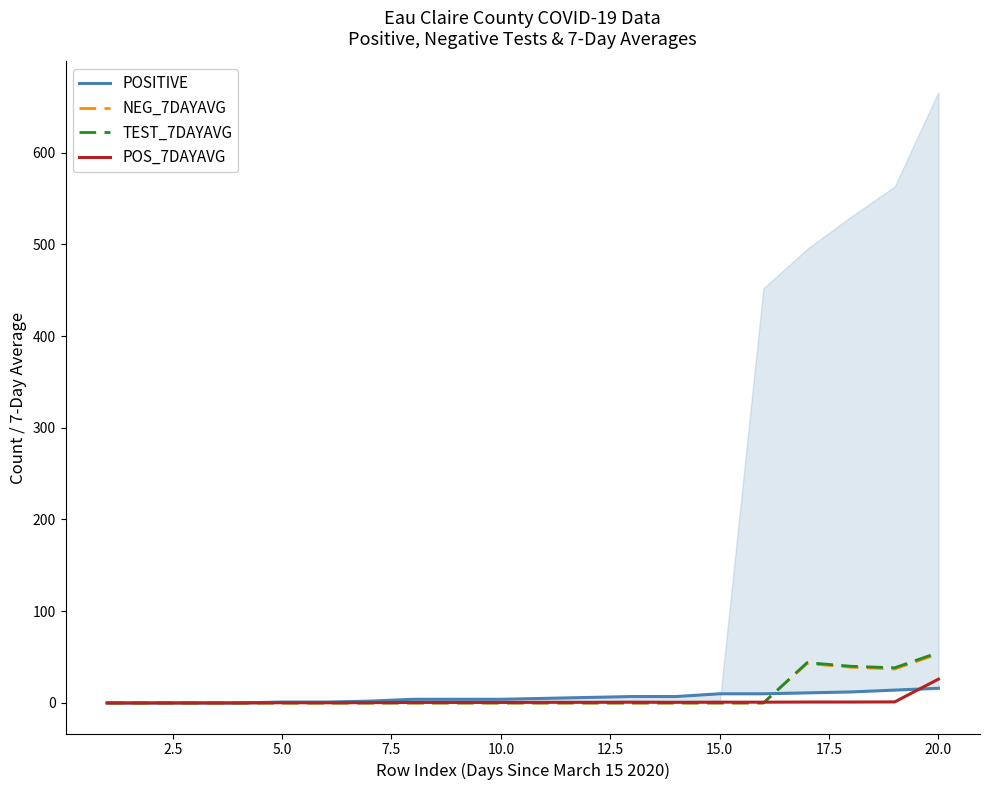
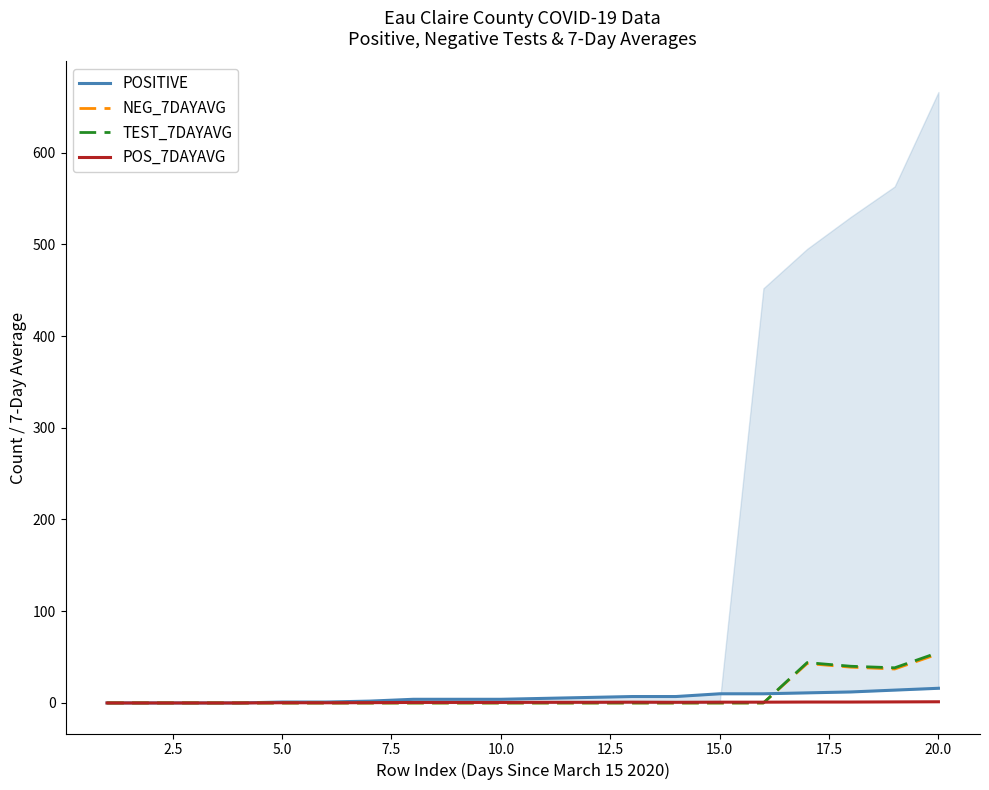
POS_7DAYAVG, 20.0: 30 -> 0
